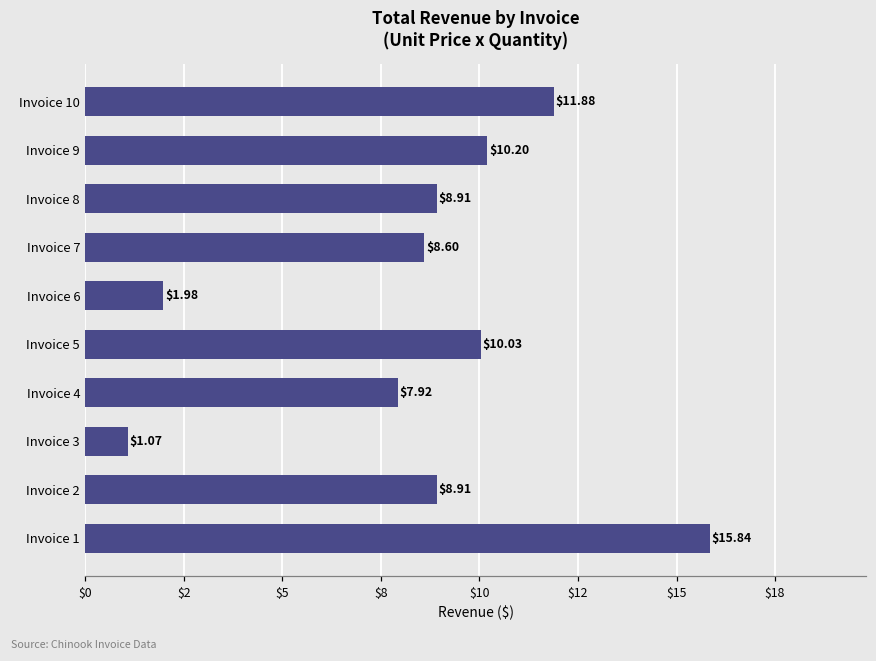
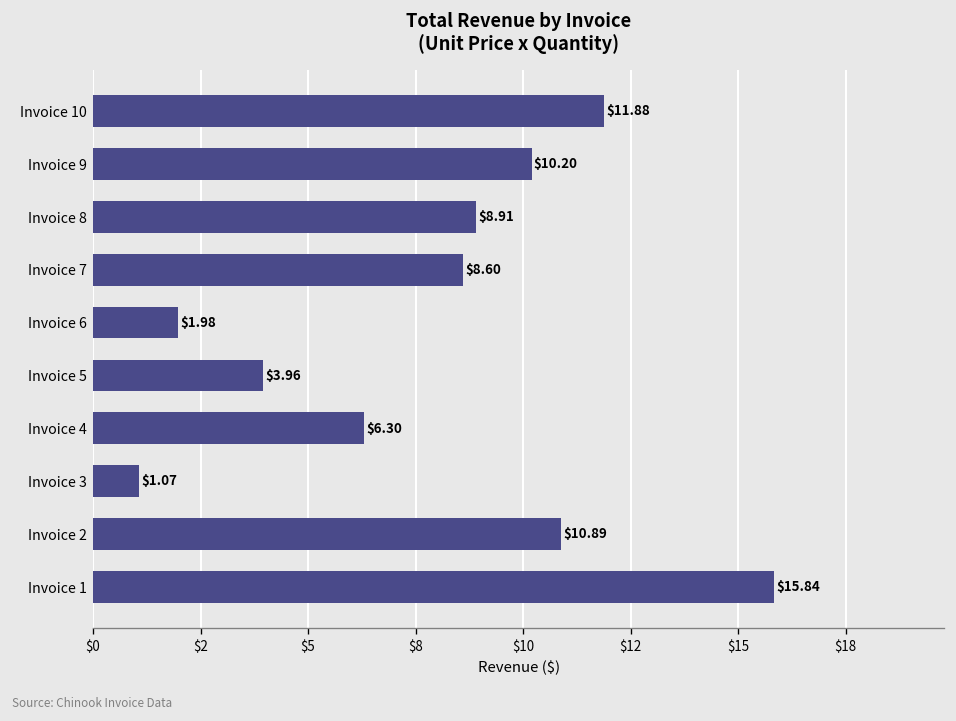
Invoice 5: $10.03 -> $3.96
Invoice 4: $7.92 -> $6.30
Invoice 2: $8.91 -> $10.89
